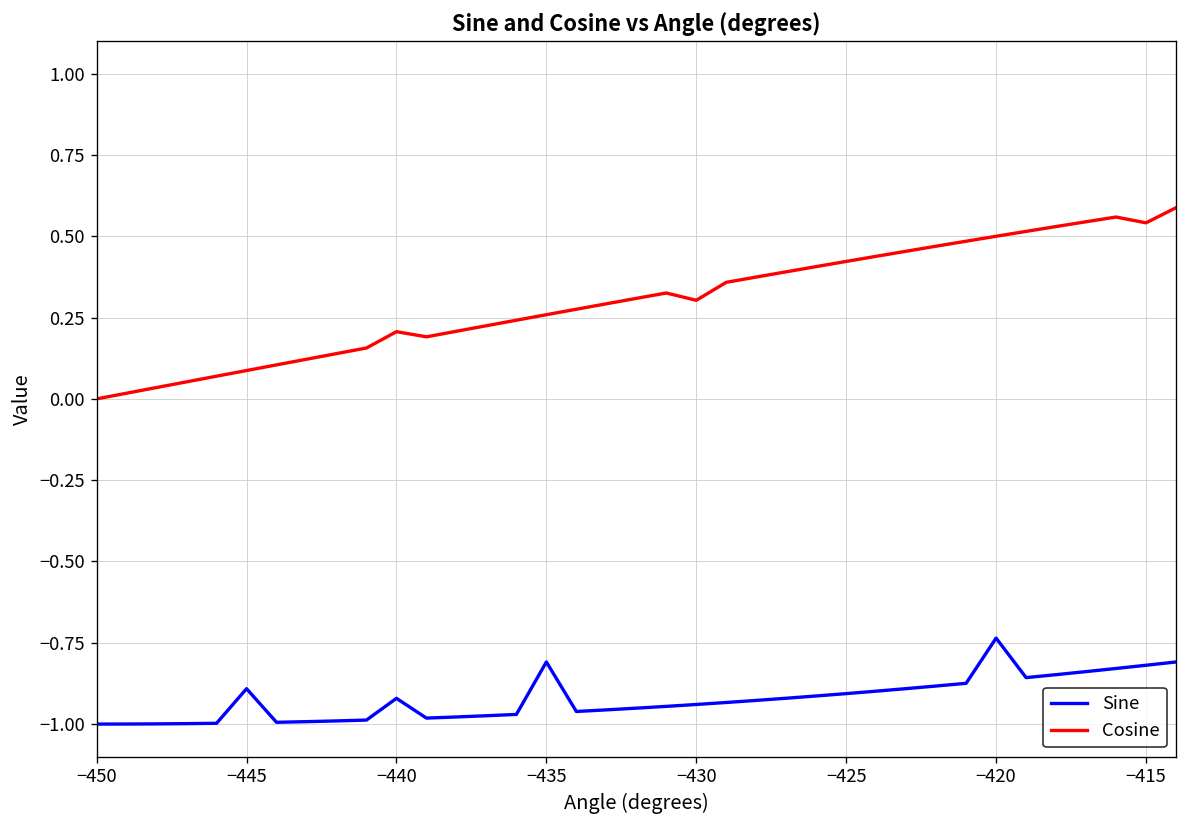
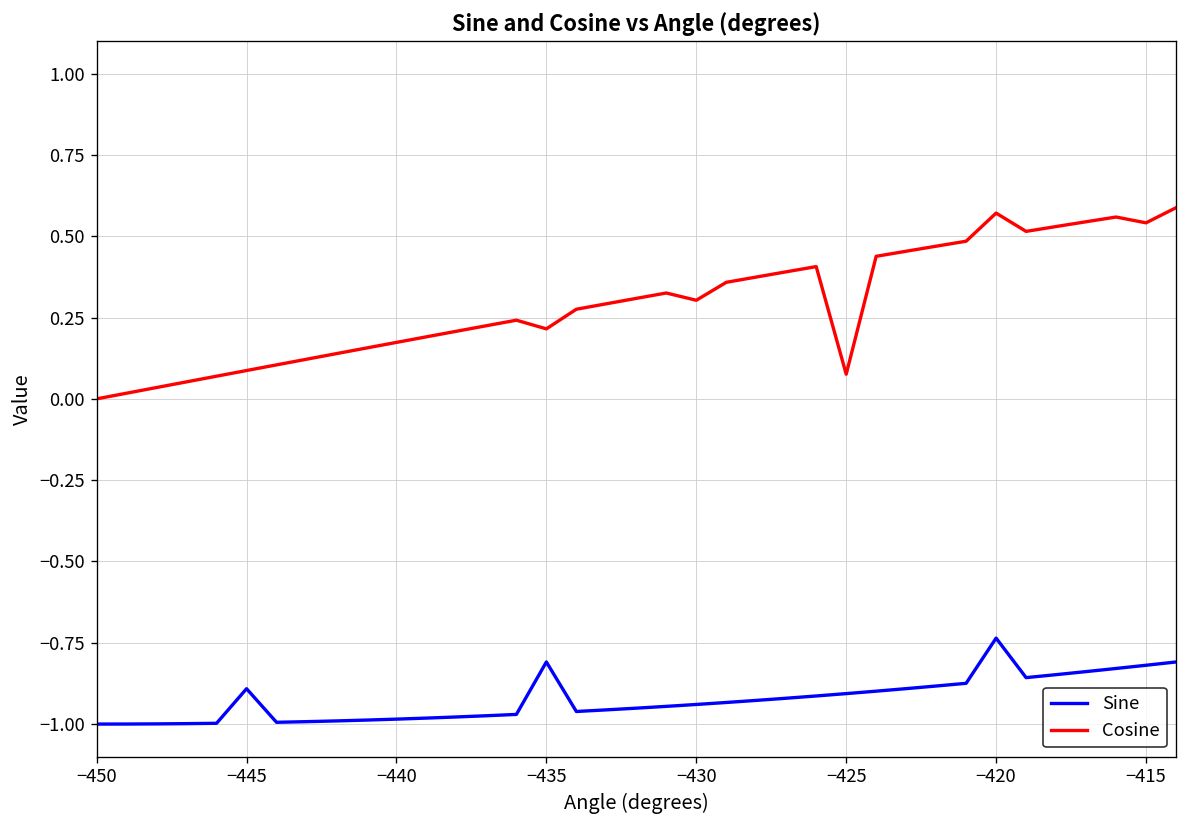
Sine, −440: -0.92 -> -0.98
Cosine, −440: 0.21 -> 0.17
Cosine, −435: 0.26 -> 0.22
Cosine, −425: 0.42 -> 0.08
Cosine, −420: 0.50 -> 0.57
